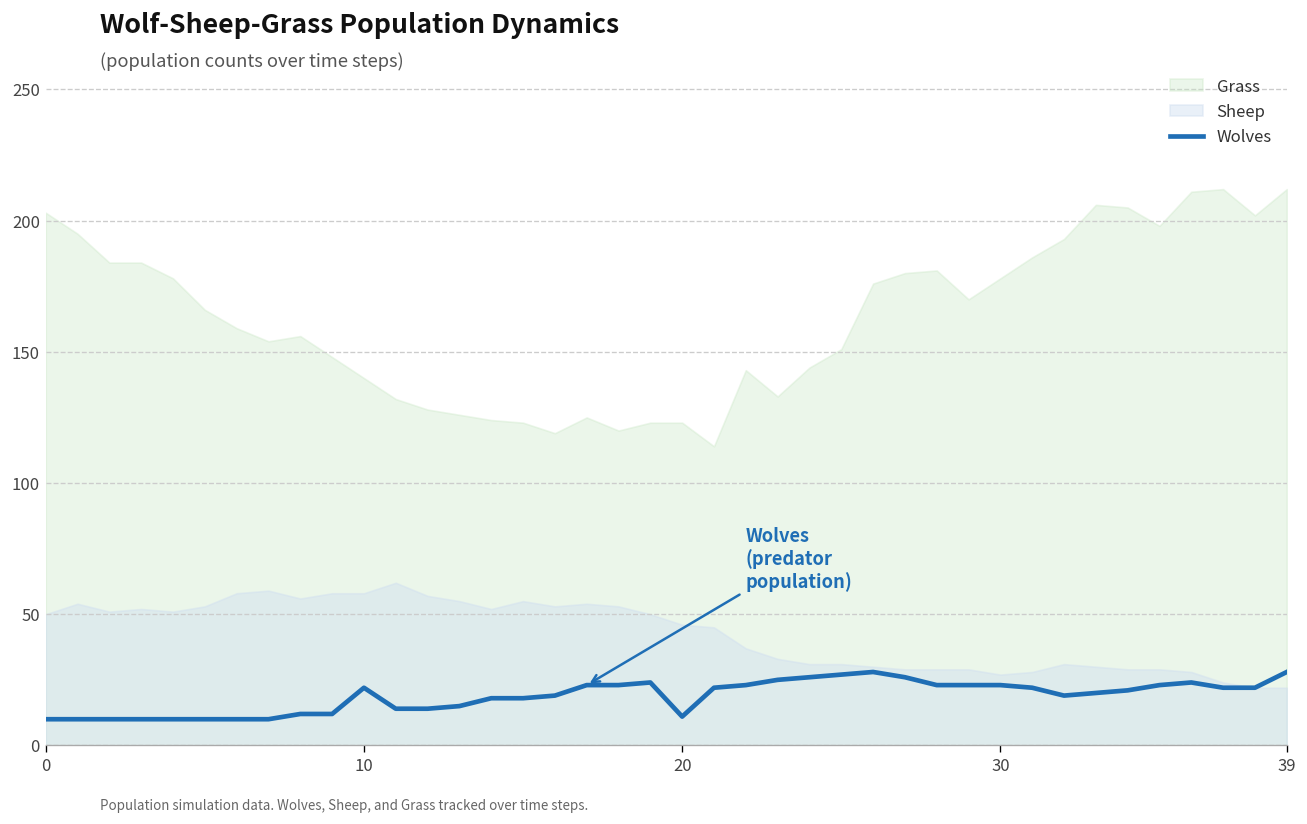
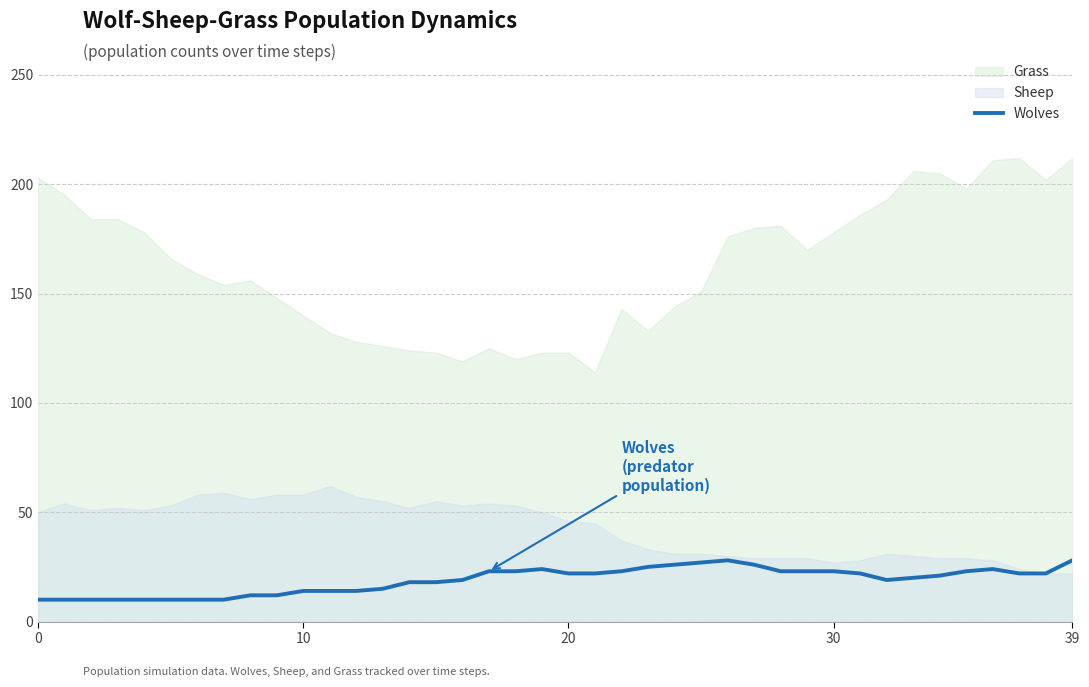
Wolves, 10: 22 -> 14
Wolves, 20: 11 -> 22
